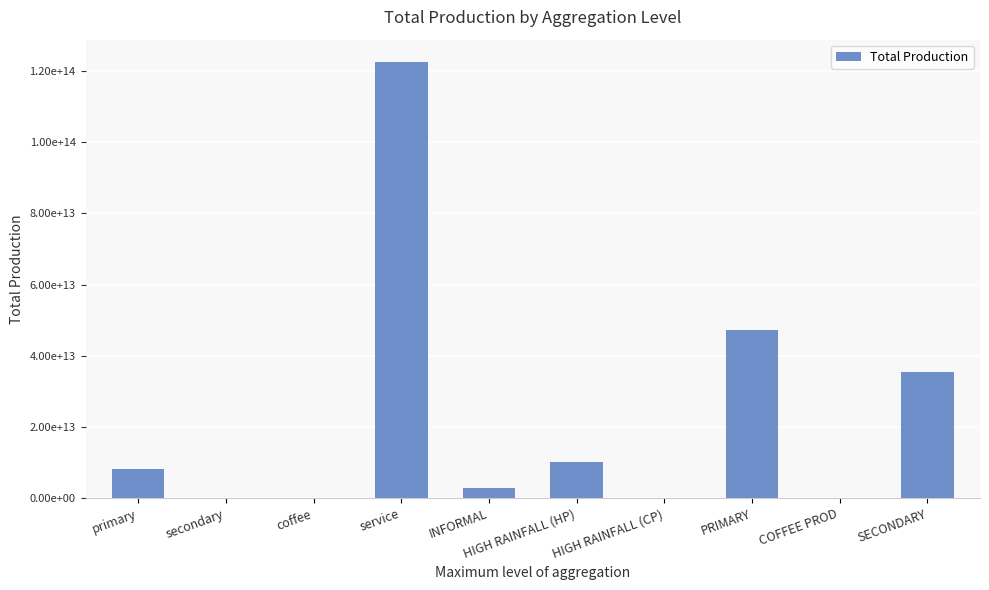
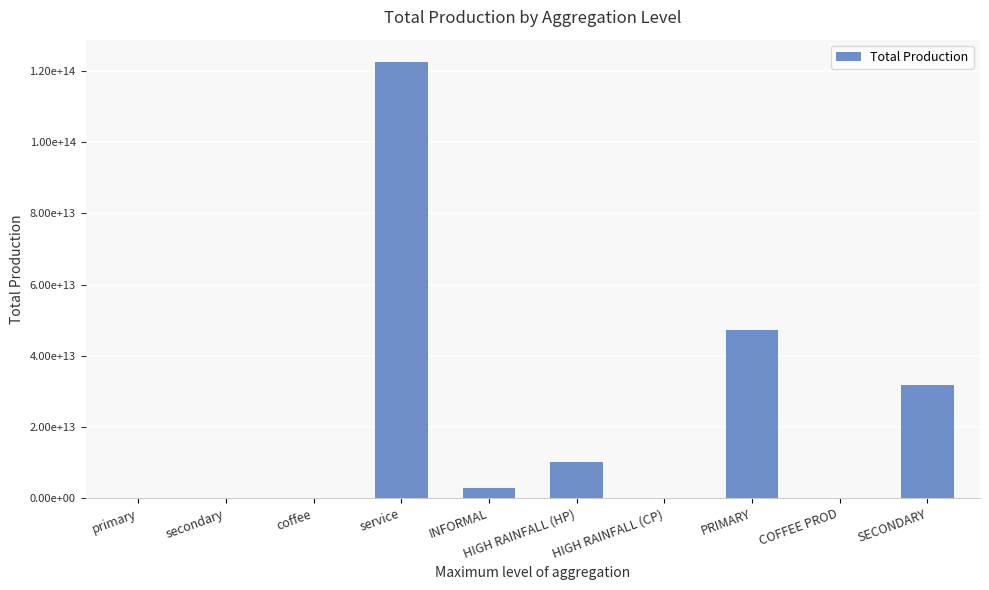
primary: 8000000000000 -> 0
SECONDARY: 35000000000000 -> 32000000000000
